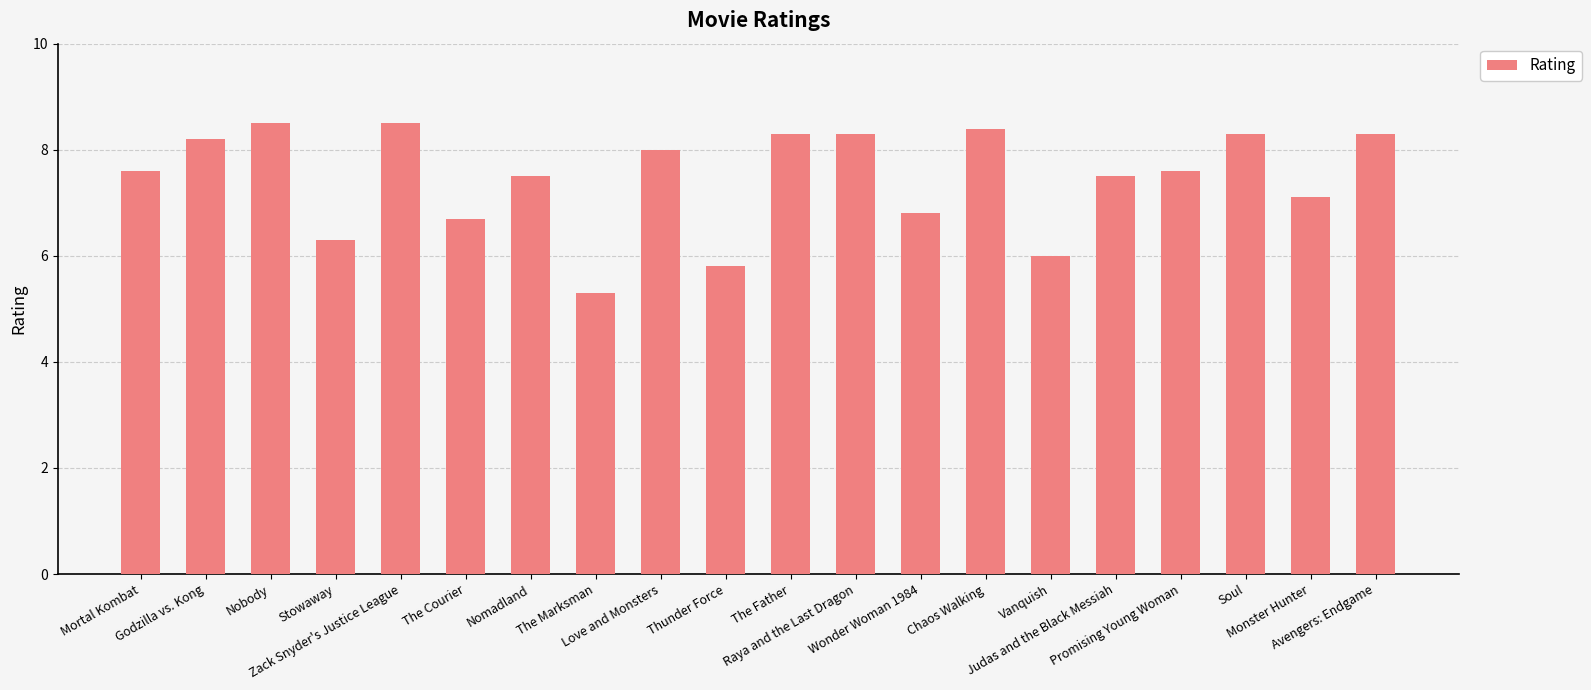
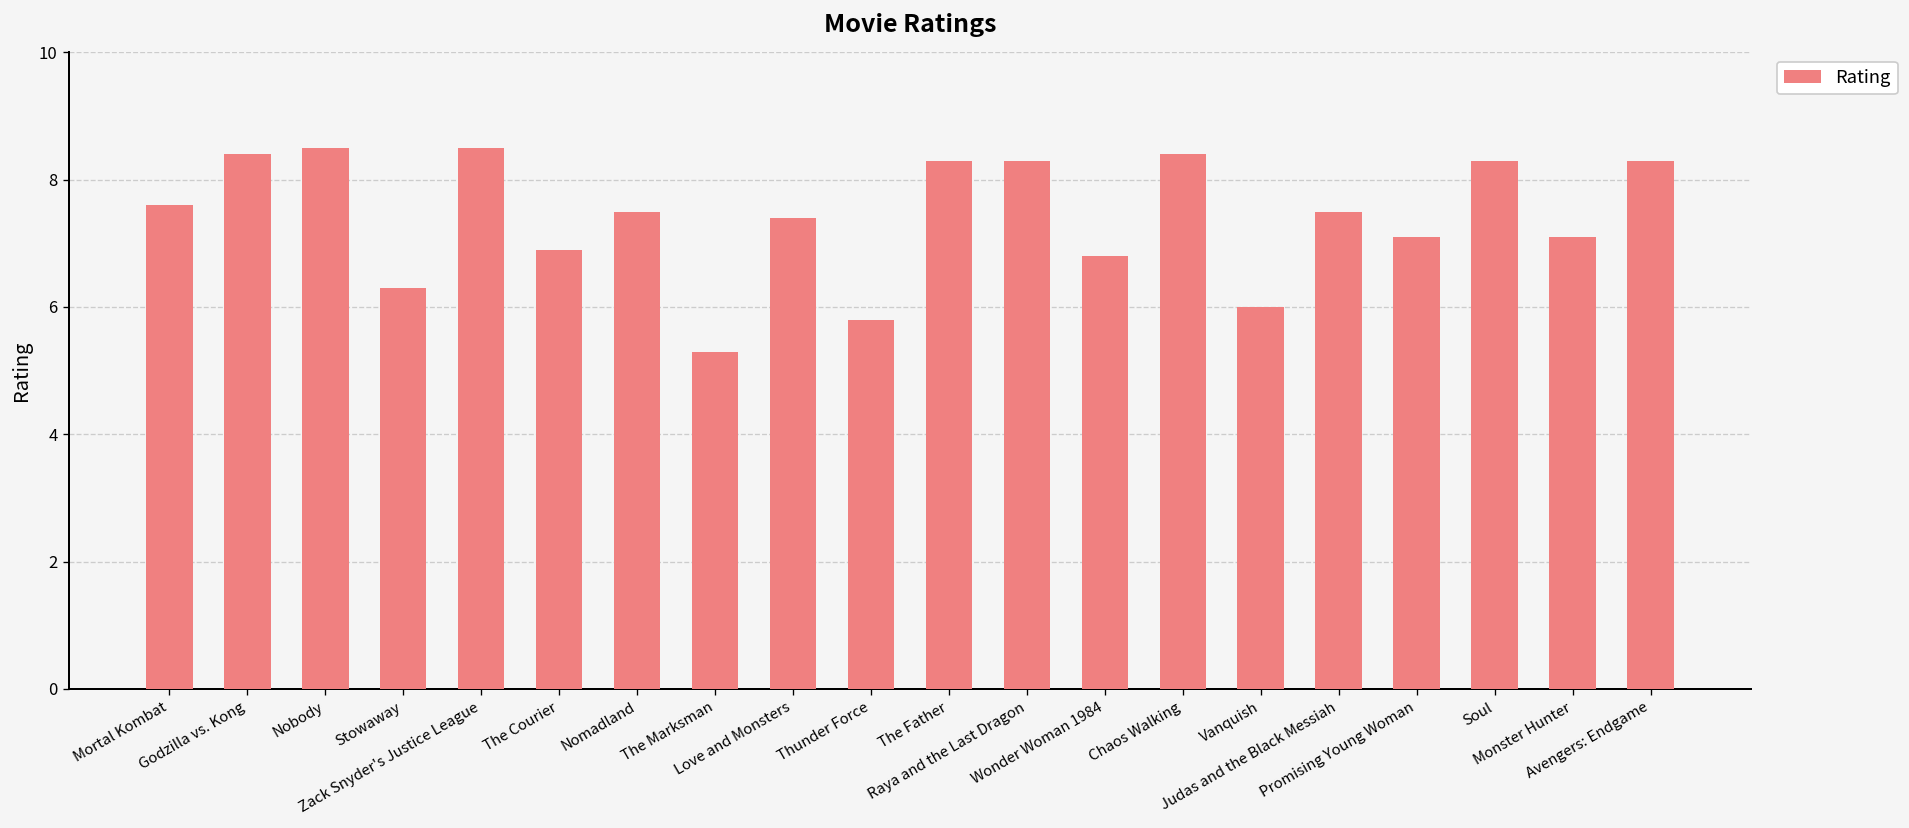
Godzilla vs. Kong: 8.2 -> 8.4
The Courier: 6.7 -> 6.9
Love and Monsters: 8.0 -> 7.4
Promising Young Woman: 7.6 -> 7.1
